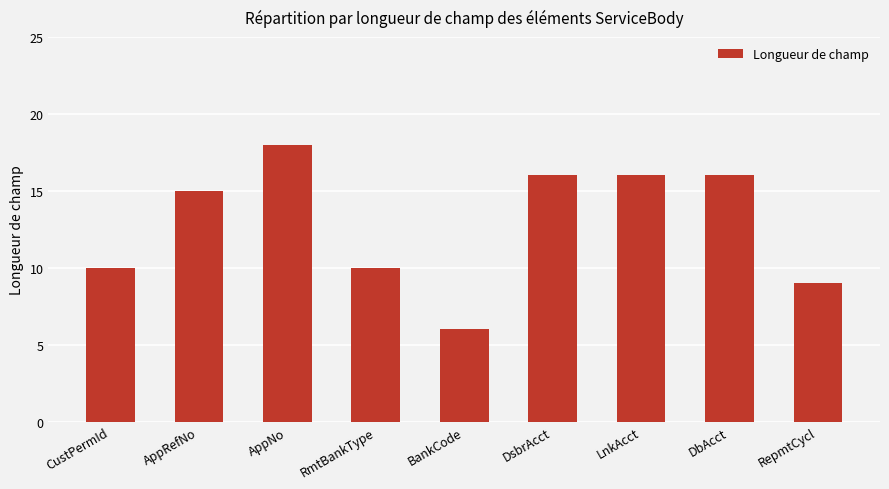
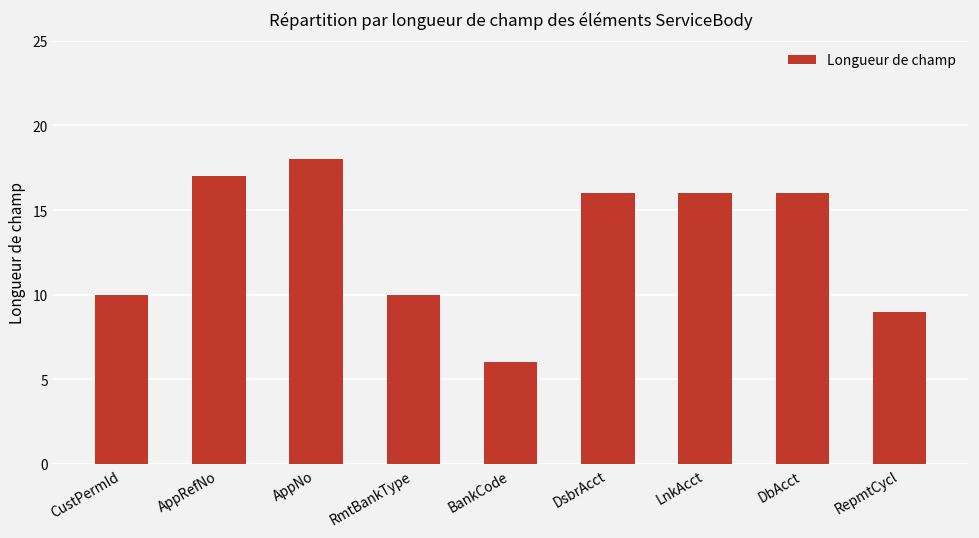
AppRefNo: 15 -> 17
